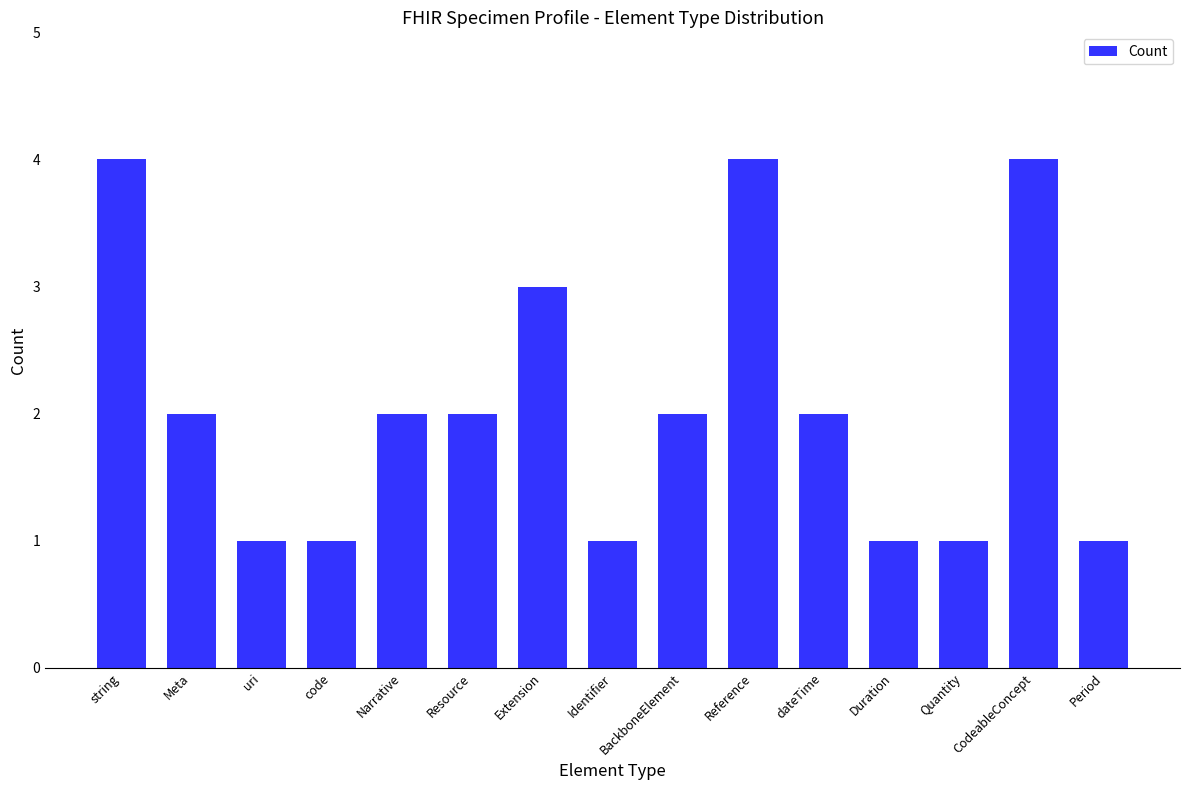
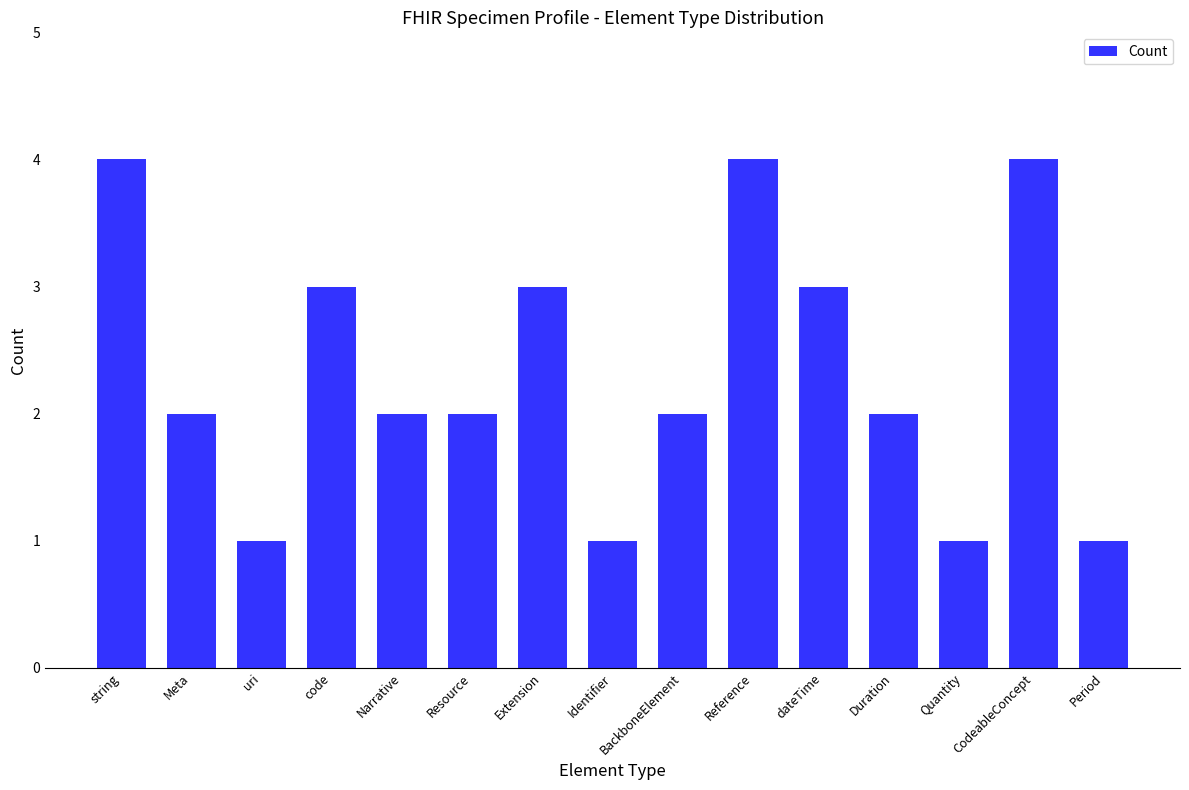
code: 1 -> 3
dateTime: 2 -> 3
Duration: 1 -> 2
